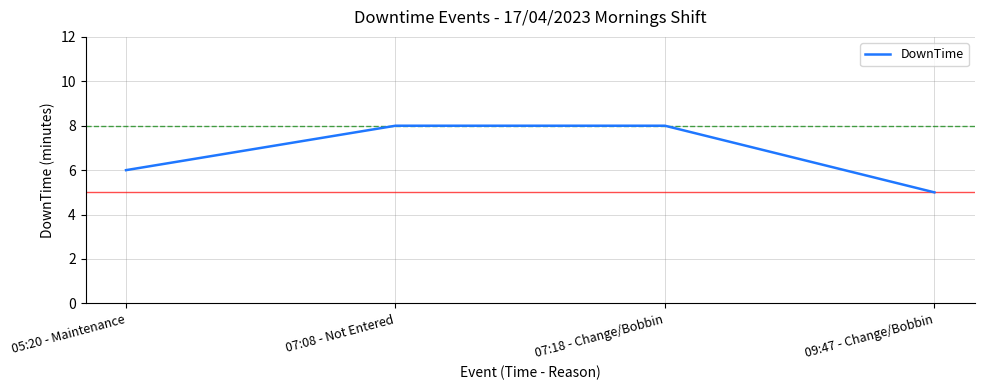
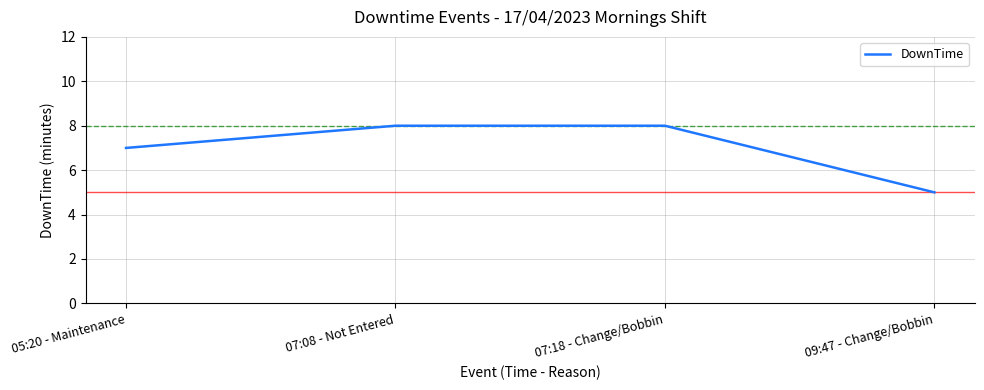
05:20 - Maintenance: 6 -> 7
